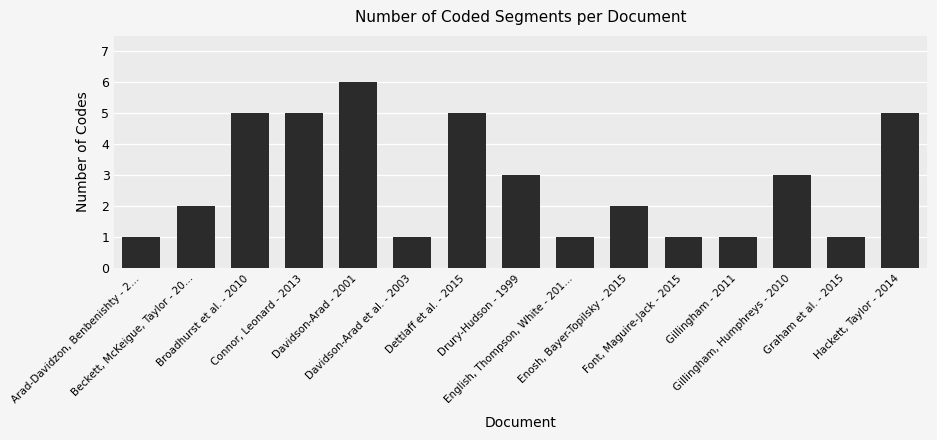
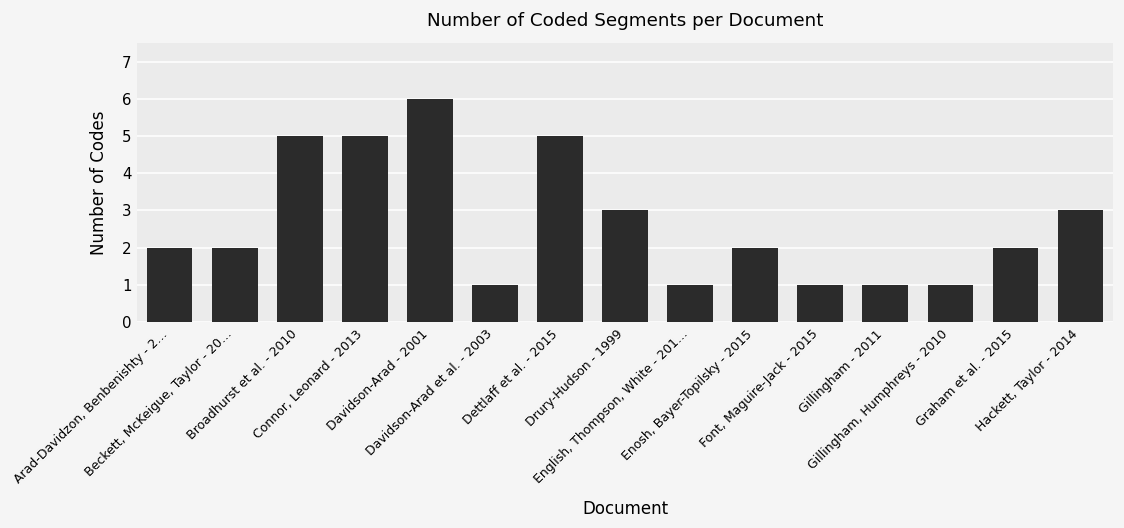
Arad-Davidzon, Benbenishty - 2…: 1 -> 2
Gillingham, Humphreys - 2010: 3 -> 1
Graham et al. - 2015: 1 -> 2
Hackett, Taylor - 2014: 5 -> 3
